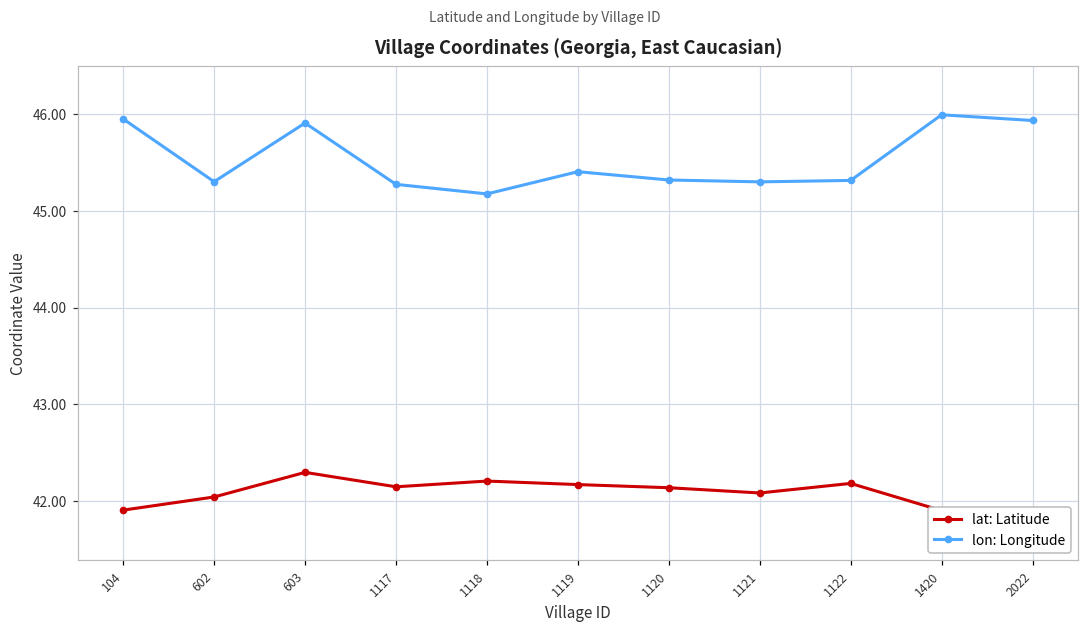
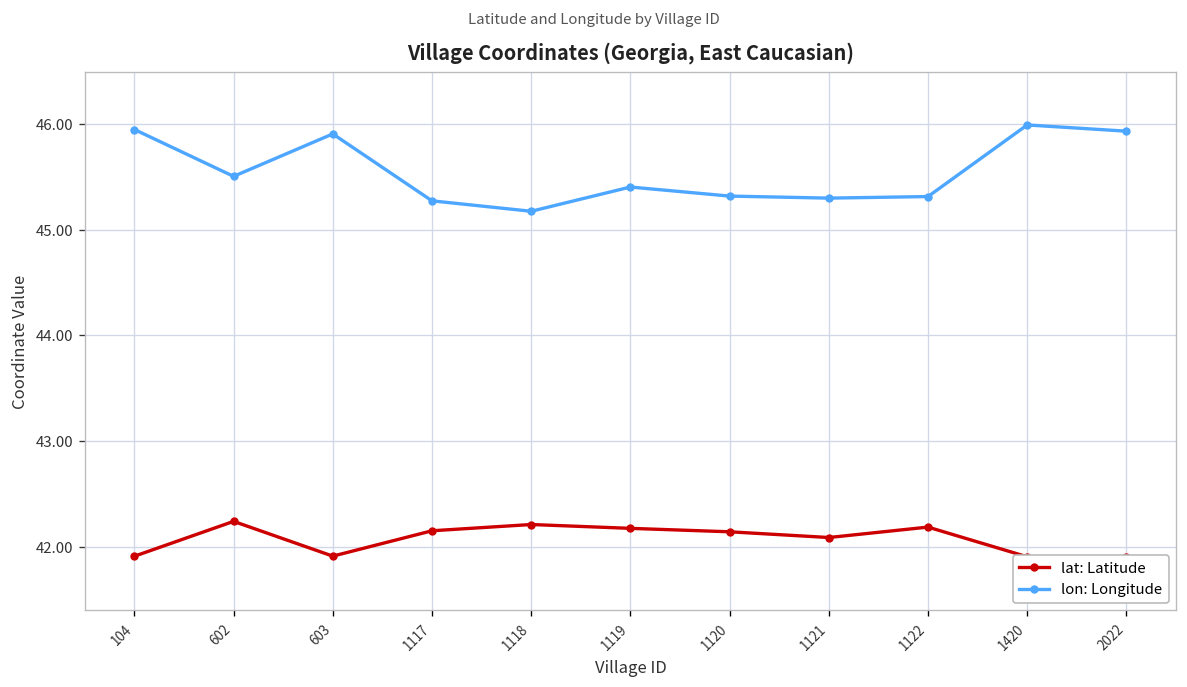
lat: Latitude, 602: 42.0 -> 42.2
lon: Longitude, 602: 45.3 -> 45.5
lat: Latitude, 603: 42.3 -> 41.9
